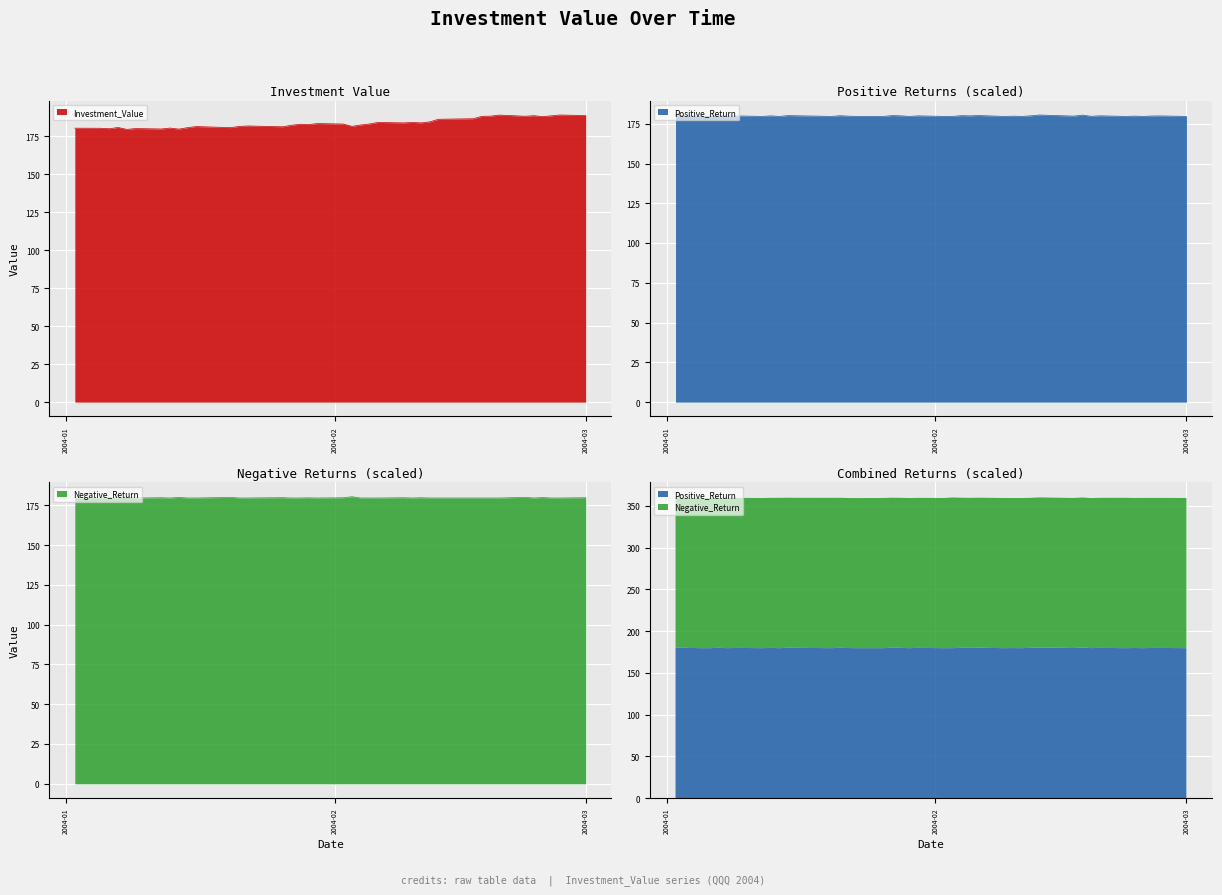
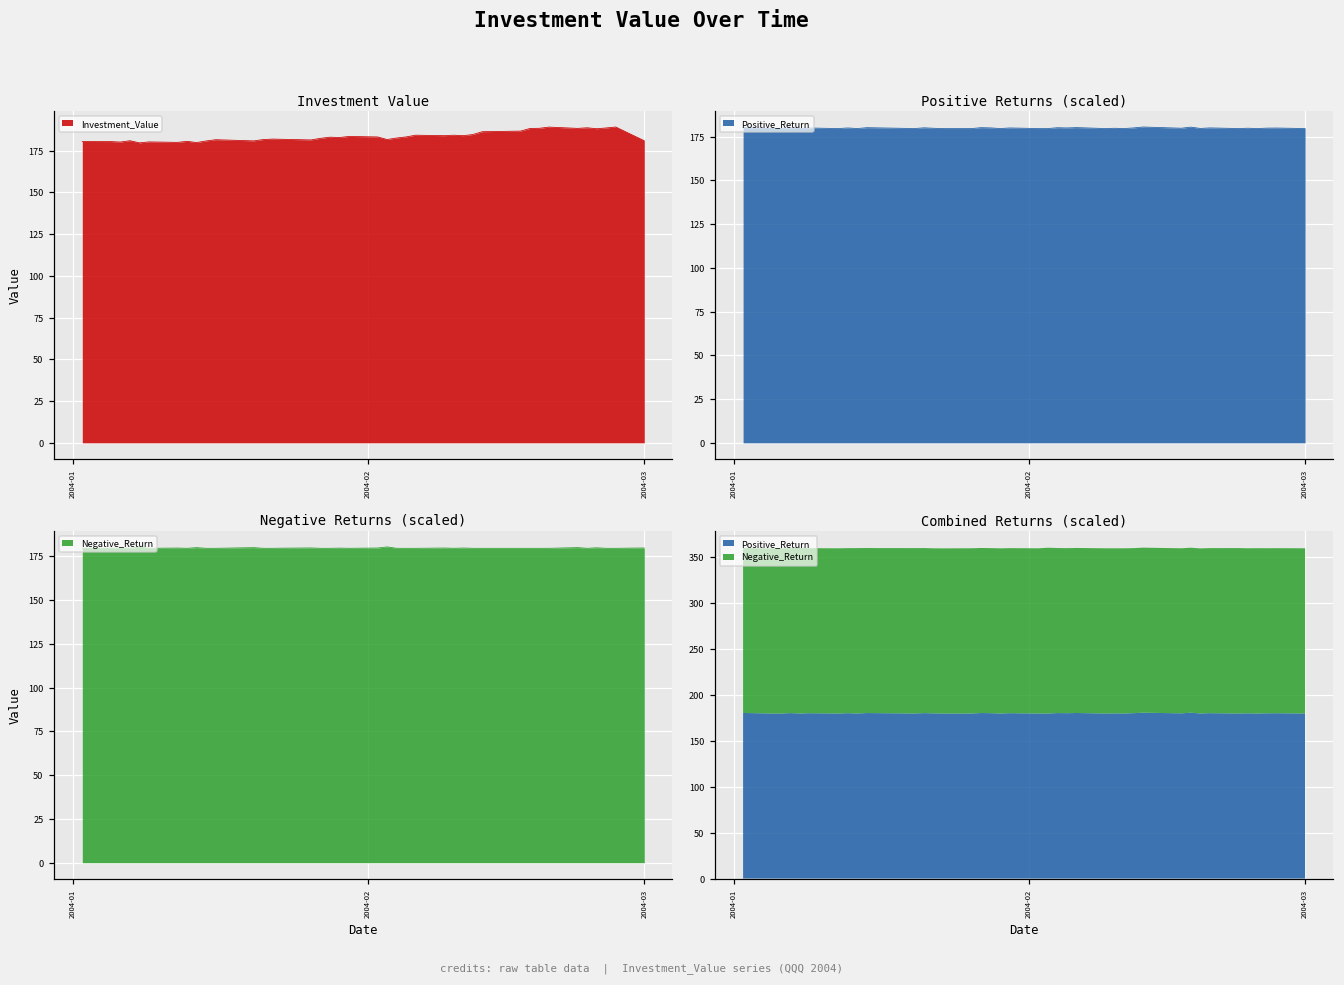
Investment Value, 2004-03: 189 -> 181
